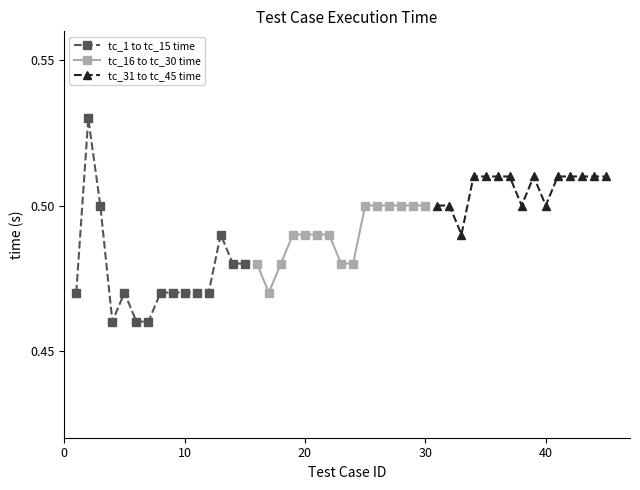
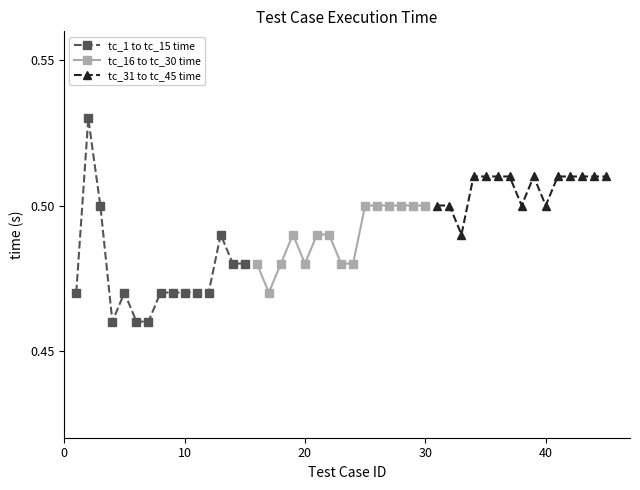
tc_16 to tc_30 time, 20: 0.49 -> 0.48
